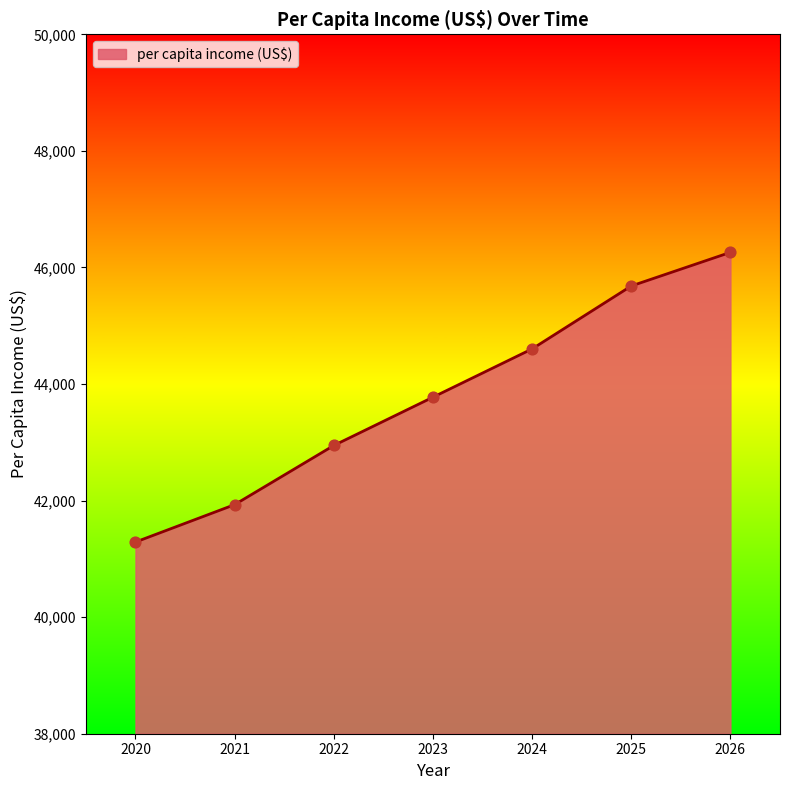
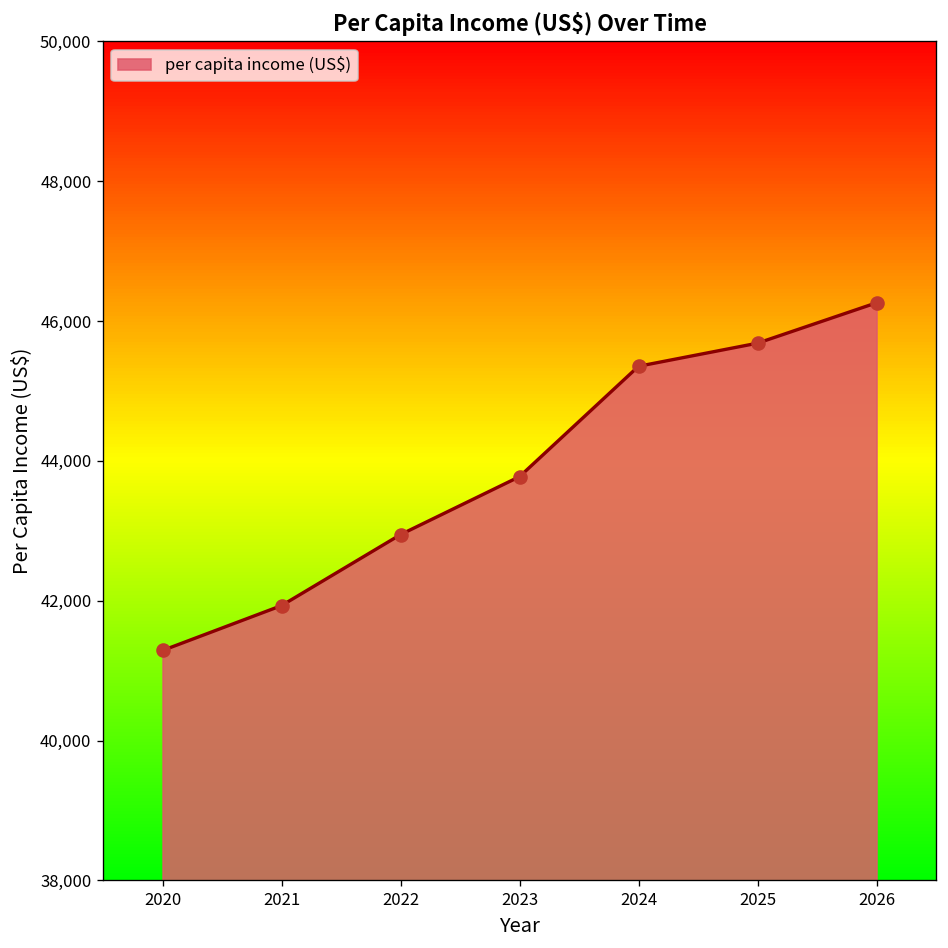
2024: 44,600 -> 45,400
